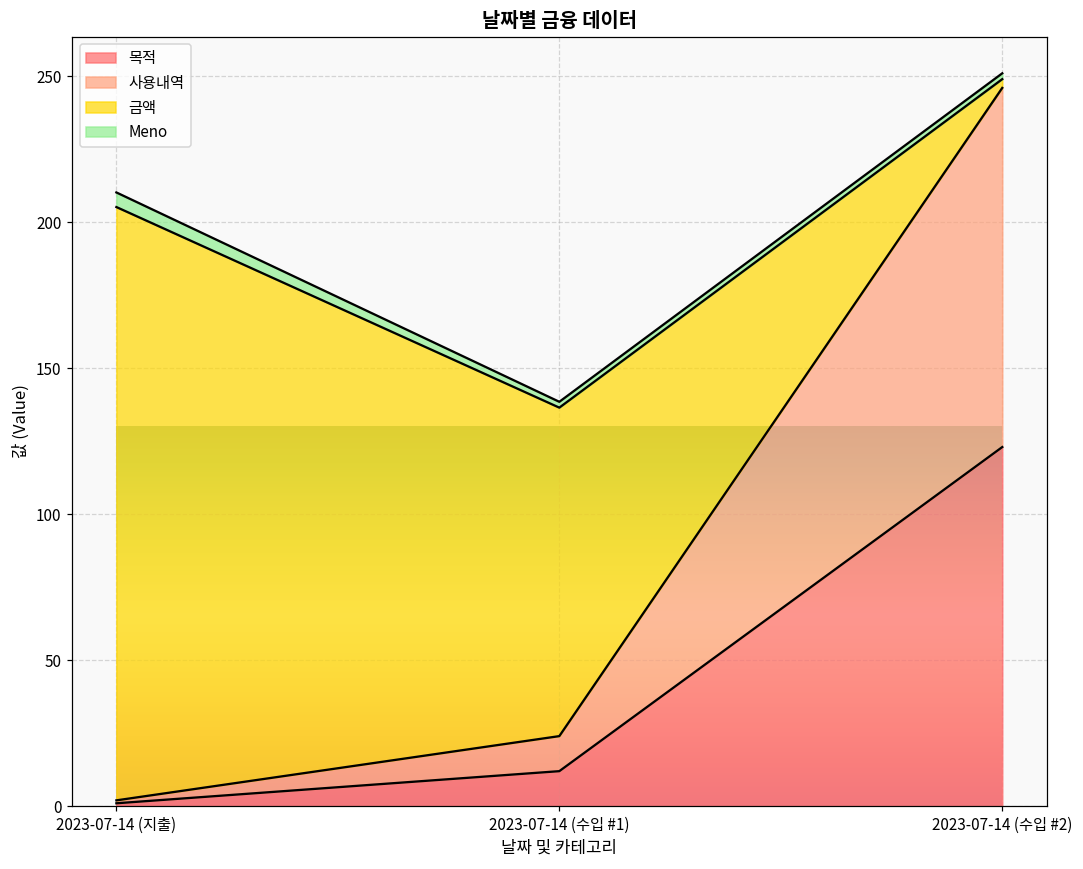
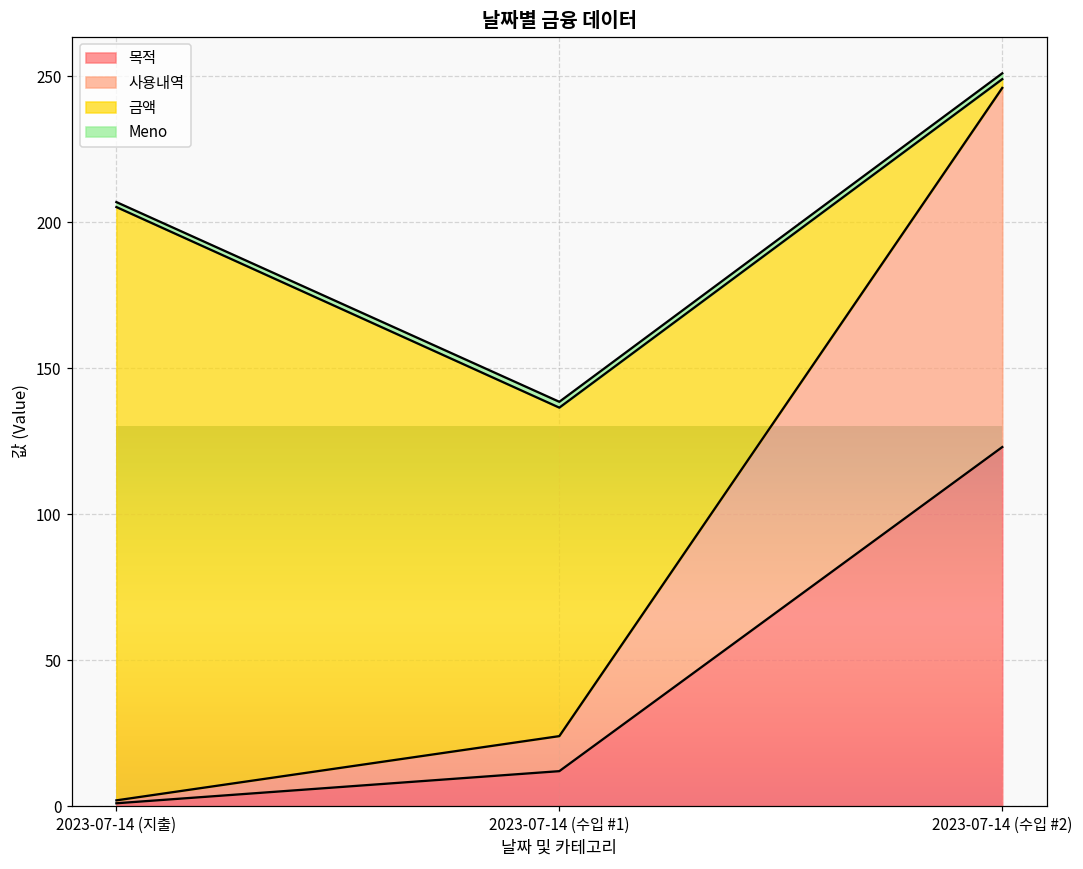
Meno, 2023-07-14 (지출): 5 -> 2
